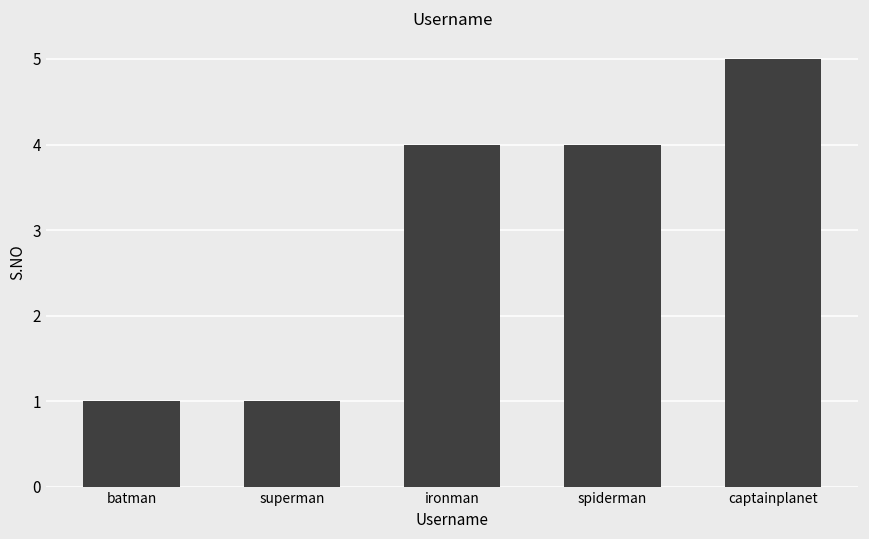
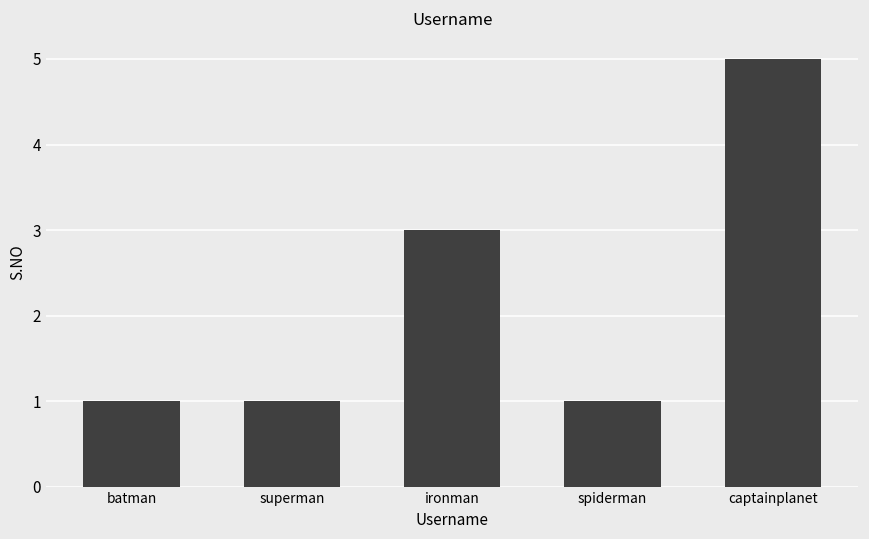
ironman: 4 -> 3
spiderman: 4 -> 1
